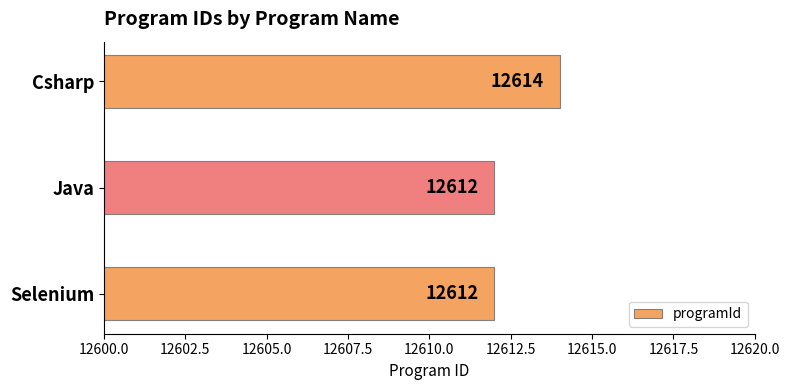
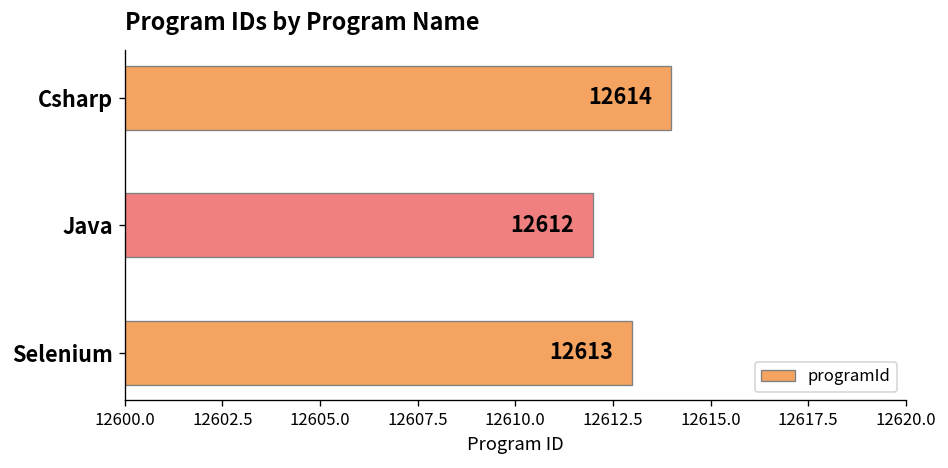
Selenium: 12612 -> 12613
